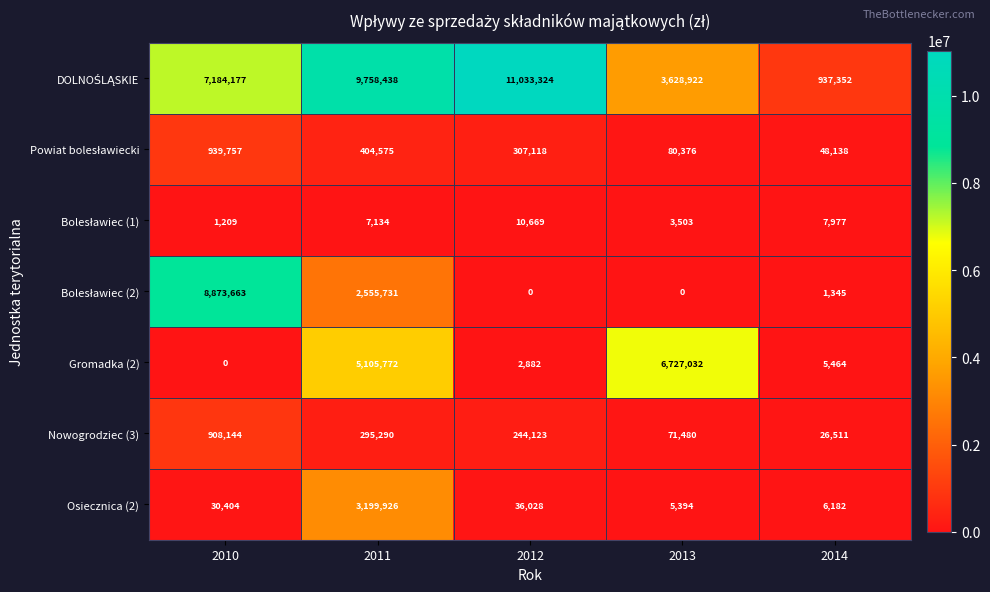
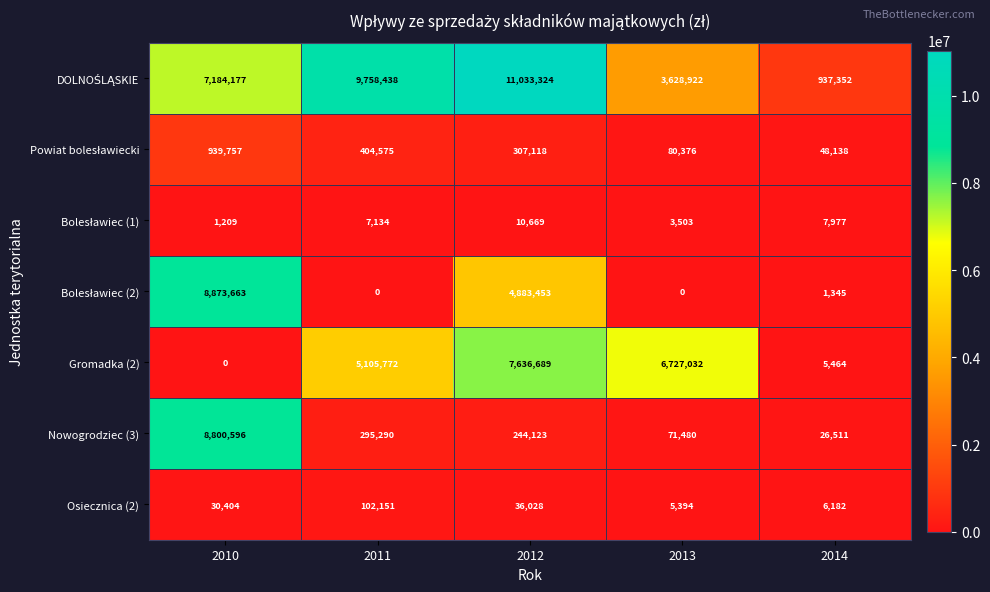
Bolesławiec (2), 2011: 2,555,731 -> 0
Bolesławiec (2), 2012: 0 -> 4,883,453
Gromadka (2), 2012: 2,882 -> 7,636,689
Nowogrodziec (3), 2010: 908,144 -> 8,800,596
Osiecznica (2), 2011: 3,199,926 -> 102,151
